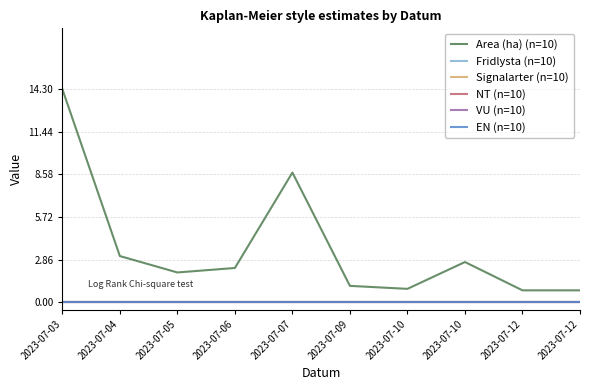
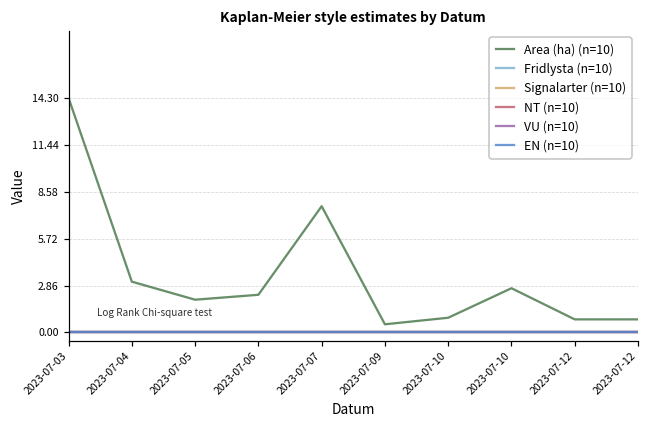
Area (ha) (n=10), 2023-07-07: 8.7 -> 7.7
Area (ha) (n=10), 2023-07-09: 1.1 -> 0.5
